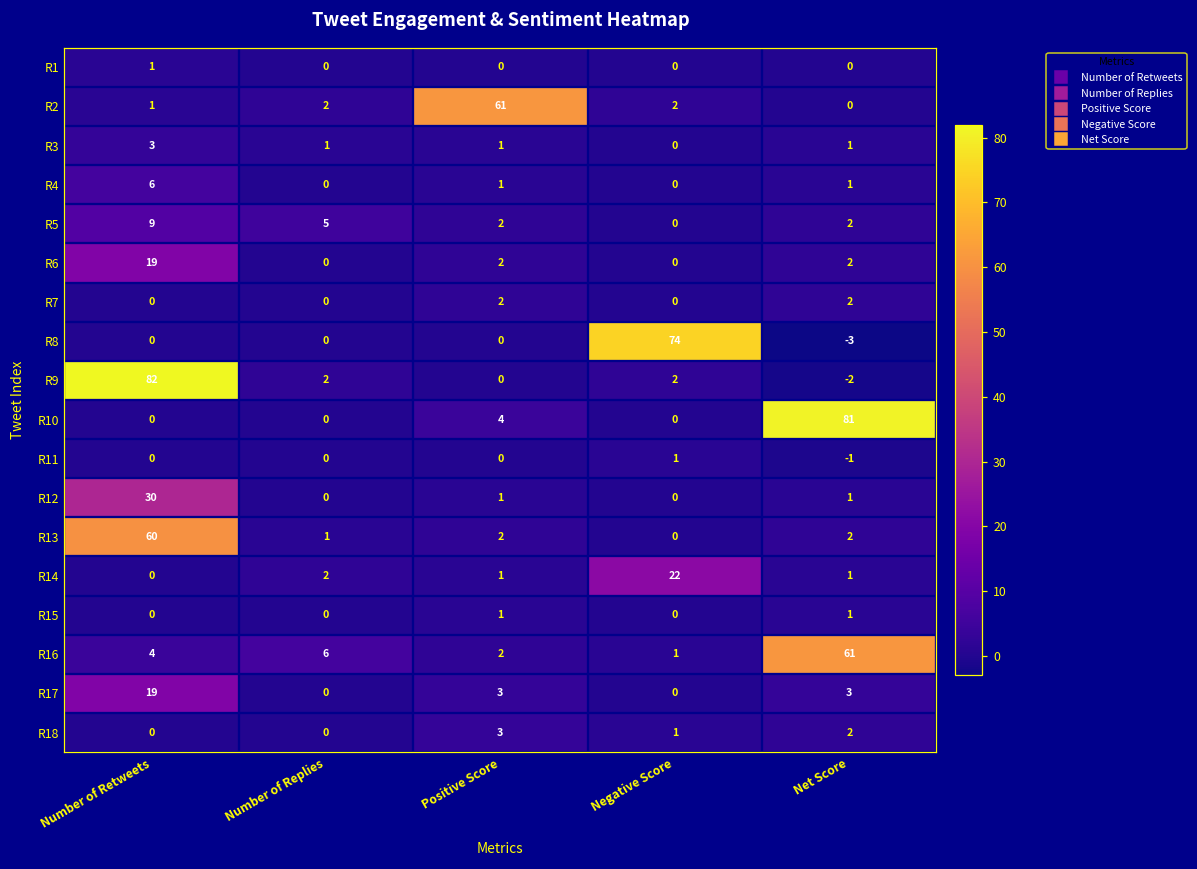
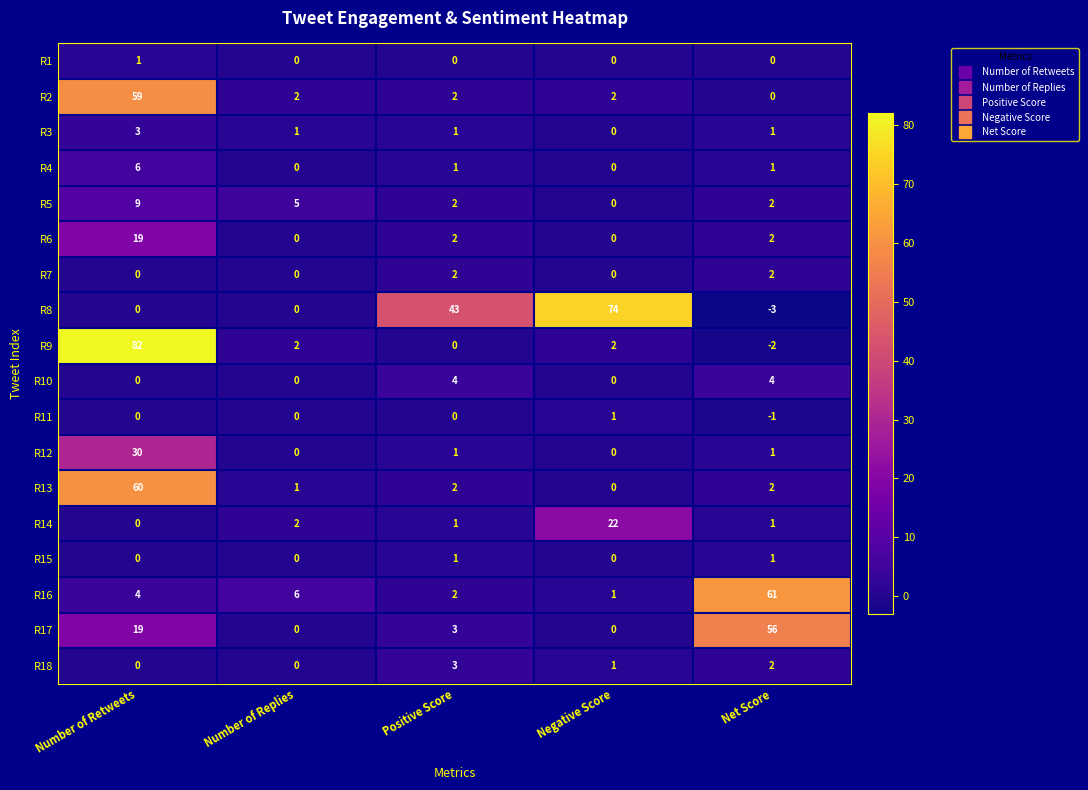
R2, Number of Retweets: 1 -> 59
R2, Positive Score: 61 -> 2
R8, Positive Score: 0 -> 43
R10, Net Score: 81 -> 4
R17, Net Score: 3 -> 56
